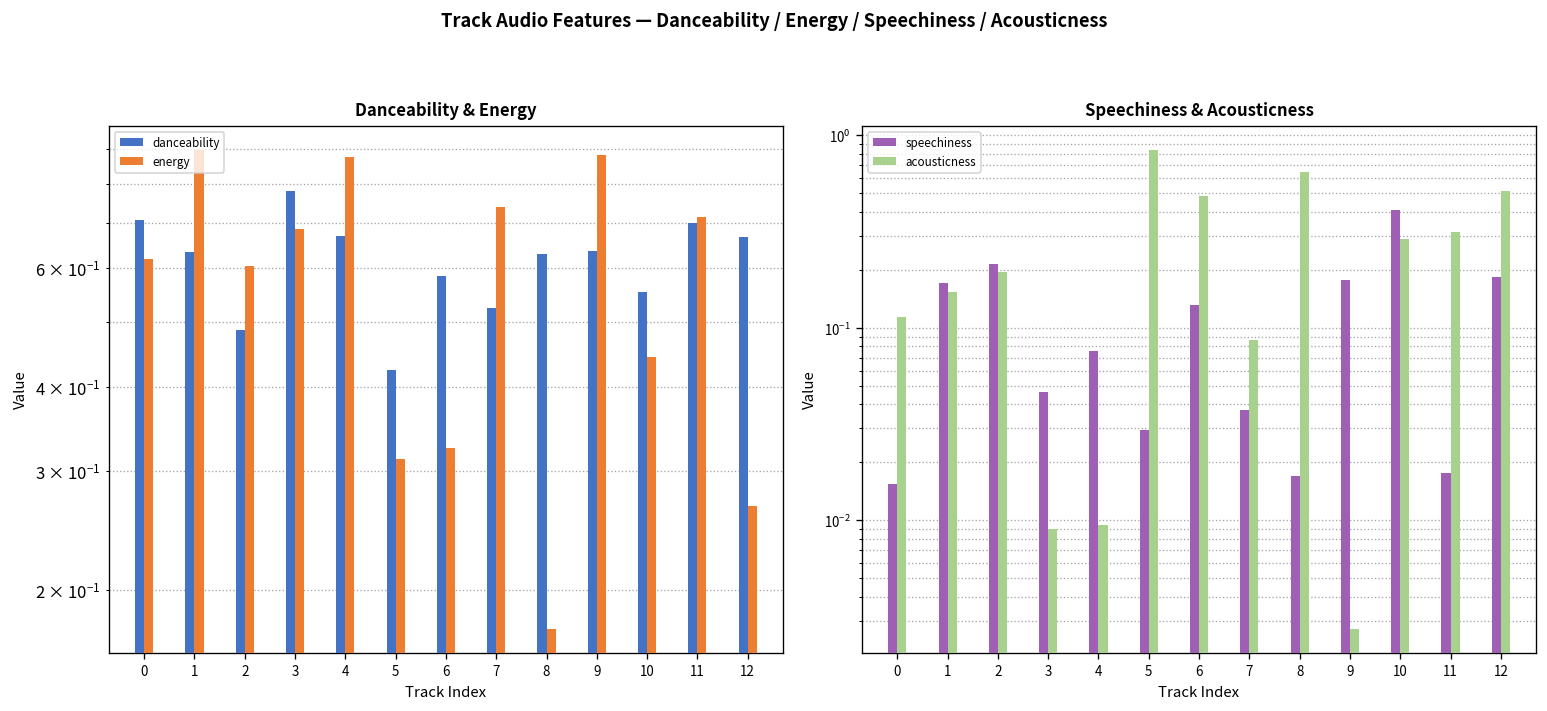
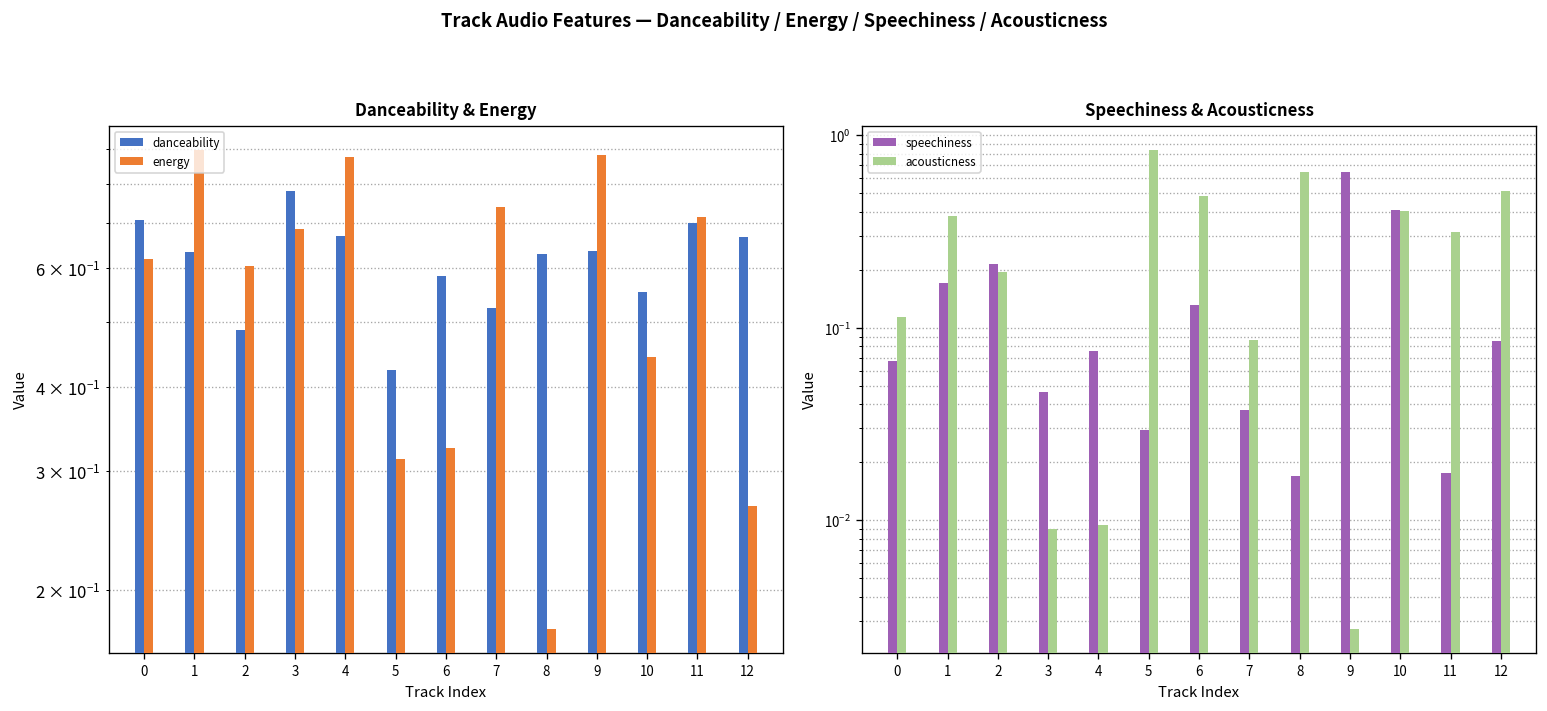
Speechiness & Acousticness, speechiness, 0: 0.016 -> 0.068
Speechiness & Acousticness, acousticness, 1: 0.15 -> 0.38
Speechiness & Acousticness, speechiness, 9: 0.18 -> 0.65
Speechiness & Acousticness, acousticness, 10: 0.29 -> 0.40
Speechiness & Acousticness, speechiness, 12: 0.18 -> 0.09
